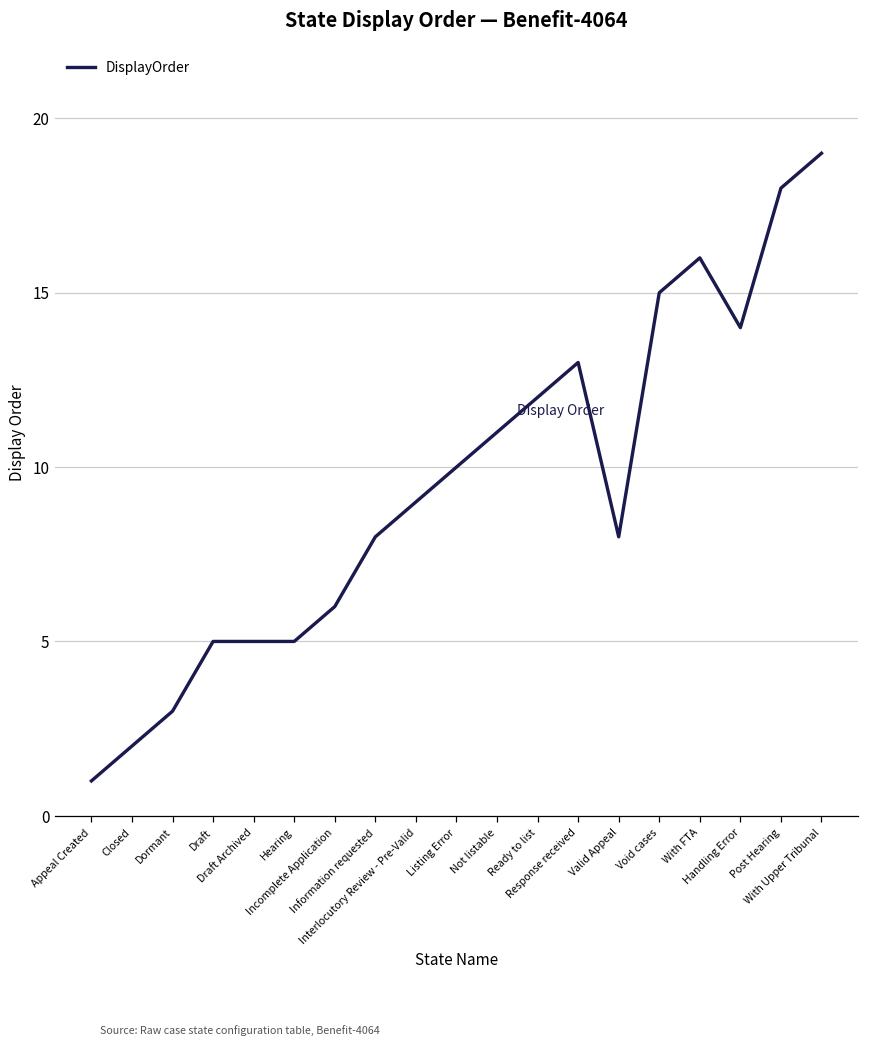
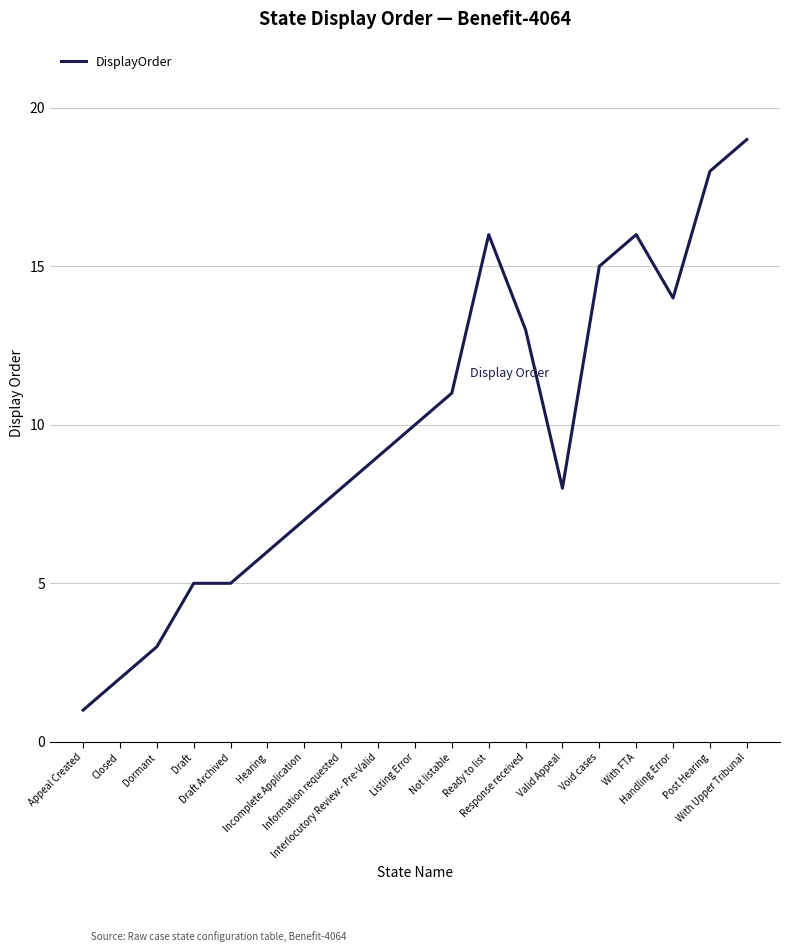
Hearing: 5 -> 6
Incomplete Application: 6 -> 7
Ready to list: 12 -> 16
